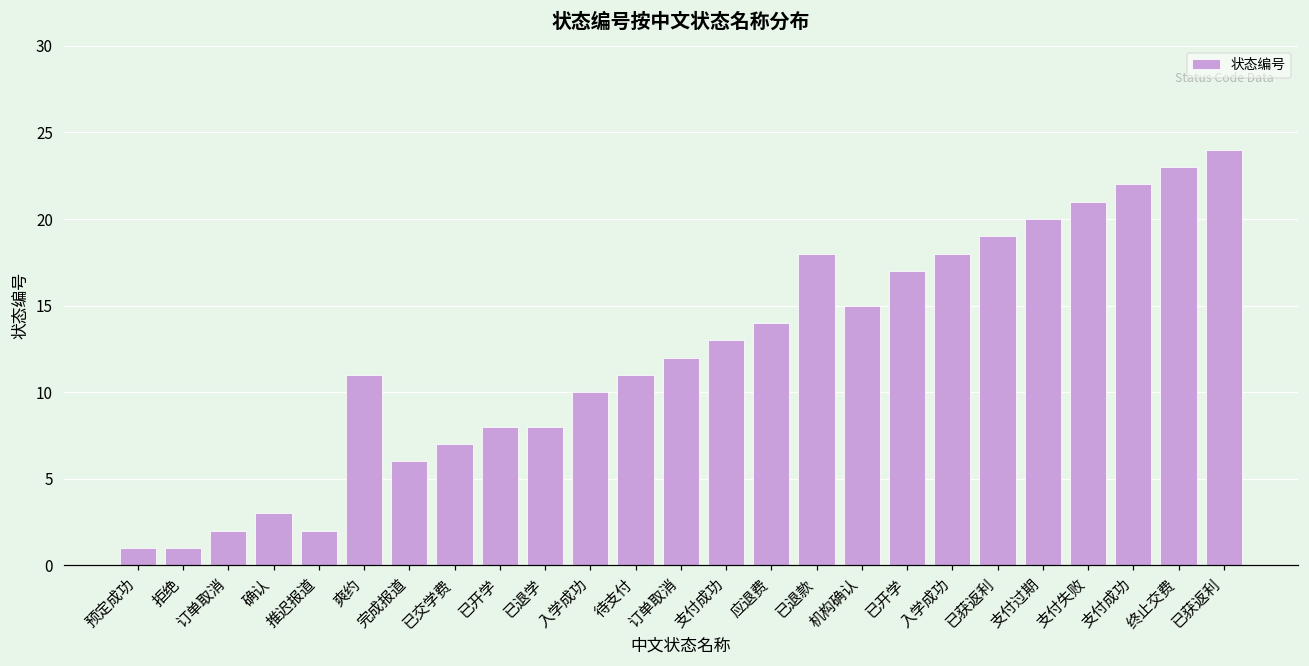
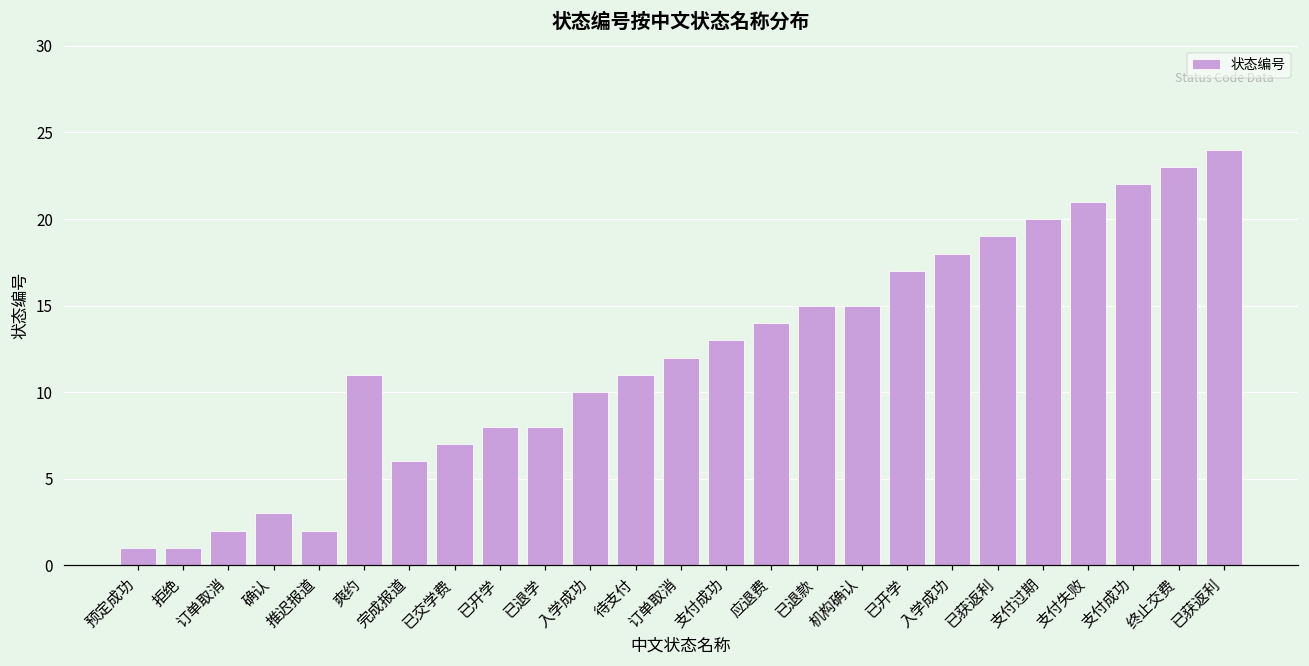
已退款: 18 -> 15
